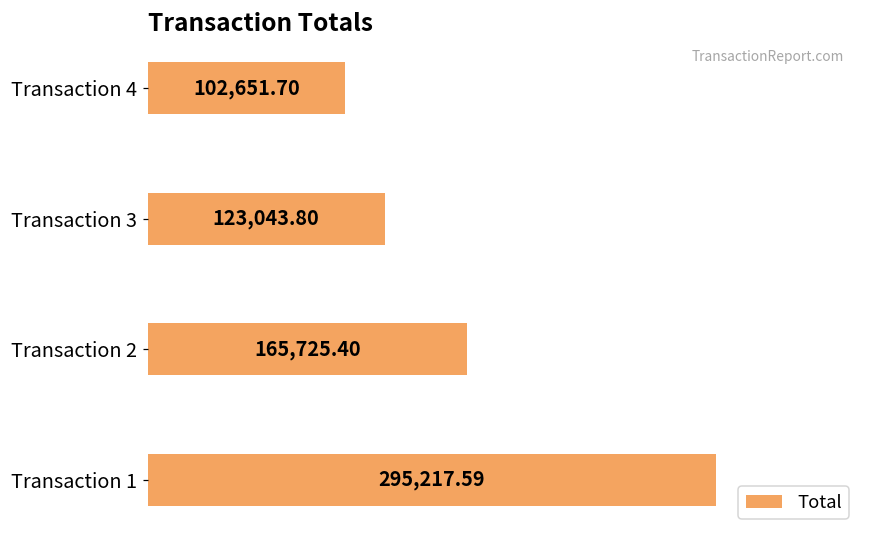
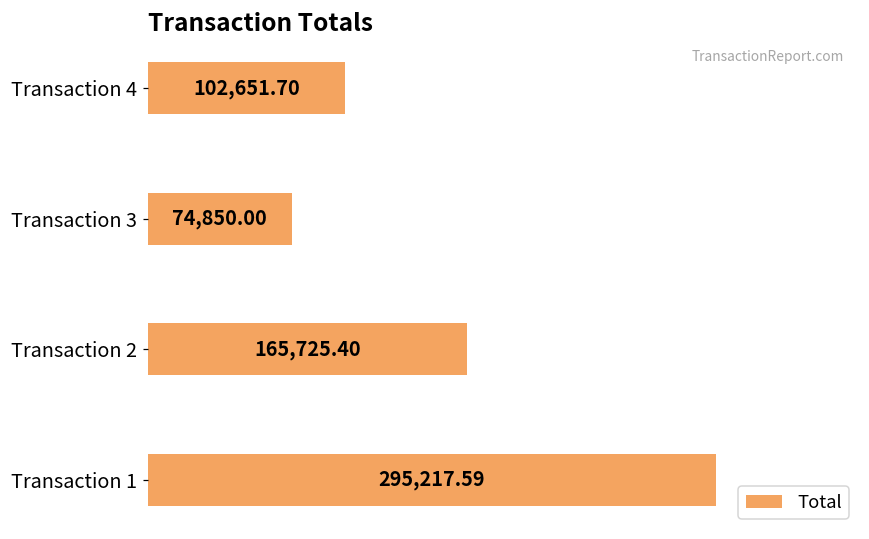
Transaction 3: 123,043.80 -> 74,850.00
